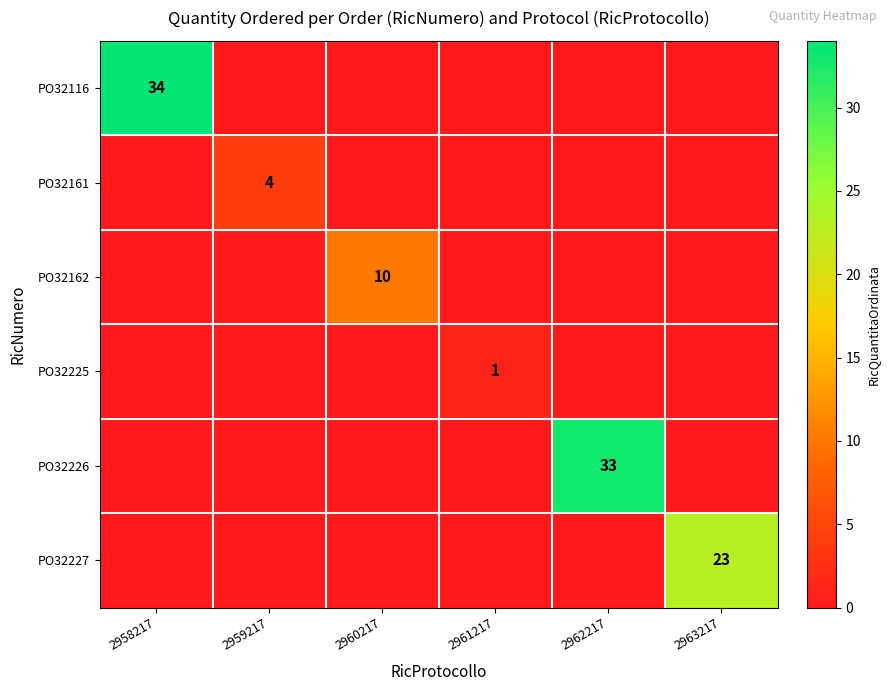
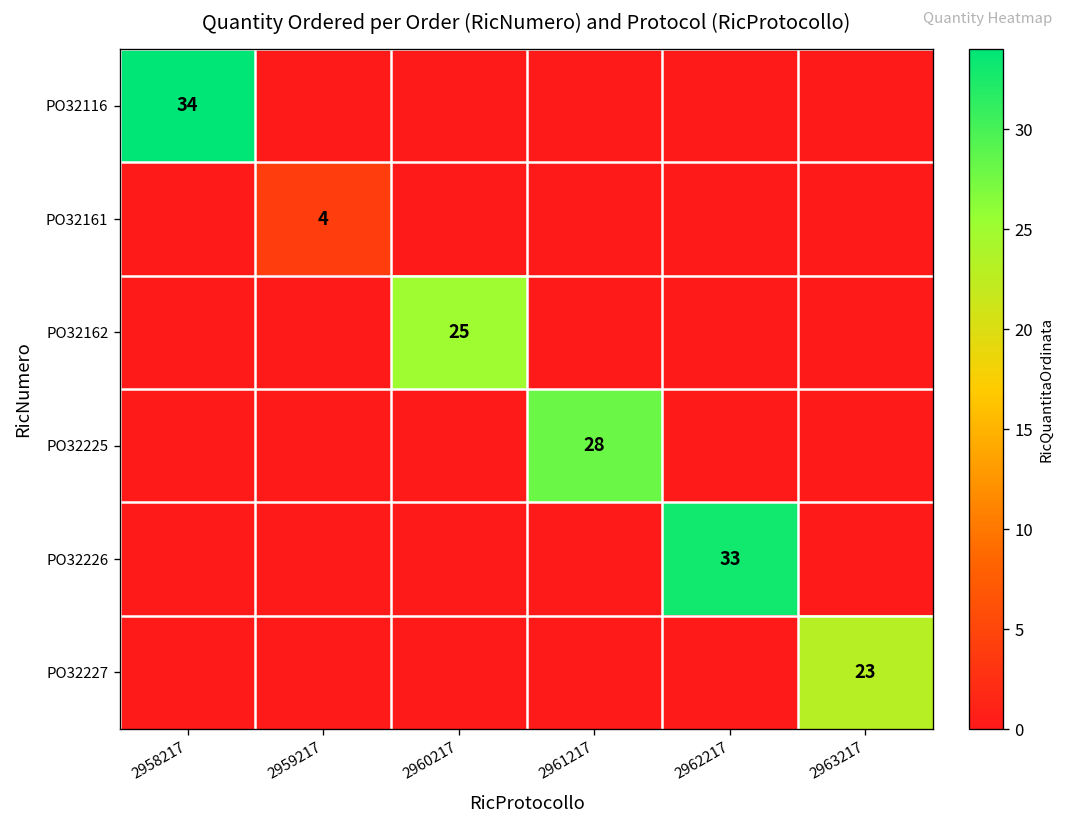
PO32162, 2960217: 10 -> 25
PO32225, 2961217: 1 -> 28
